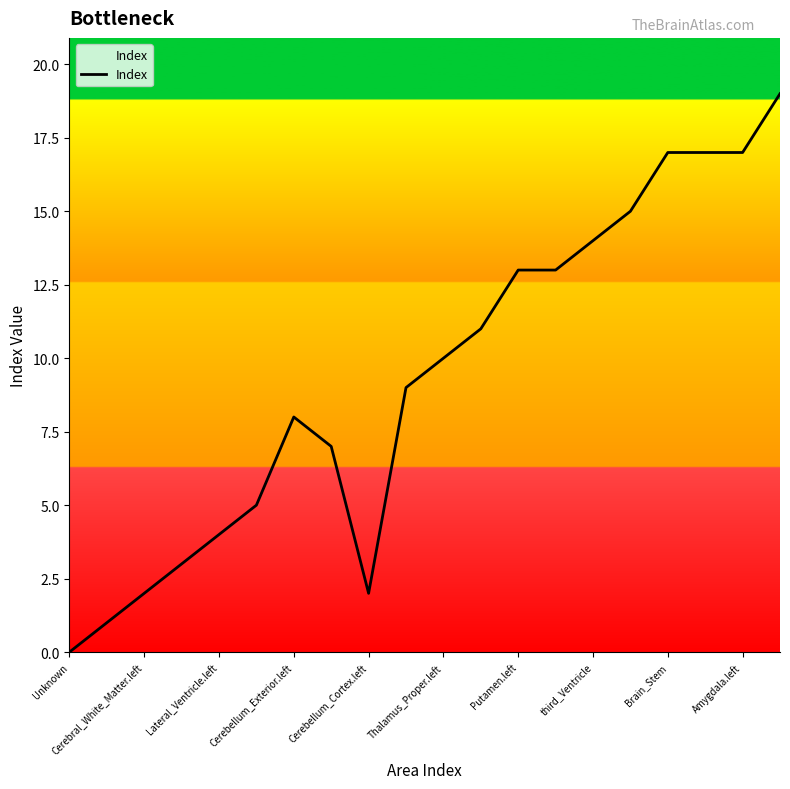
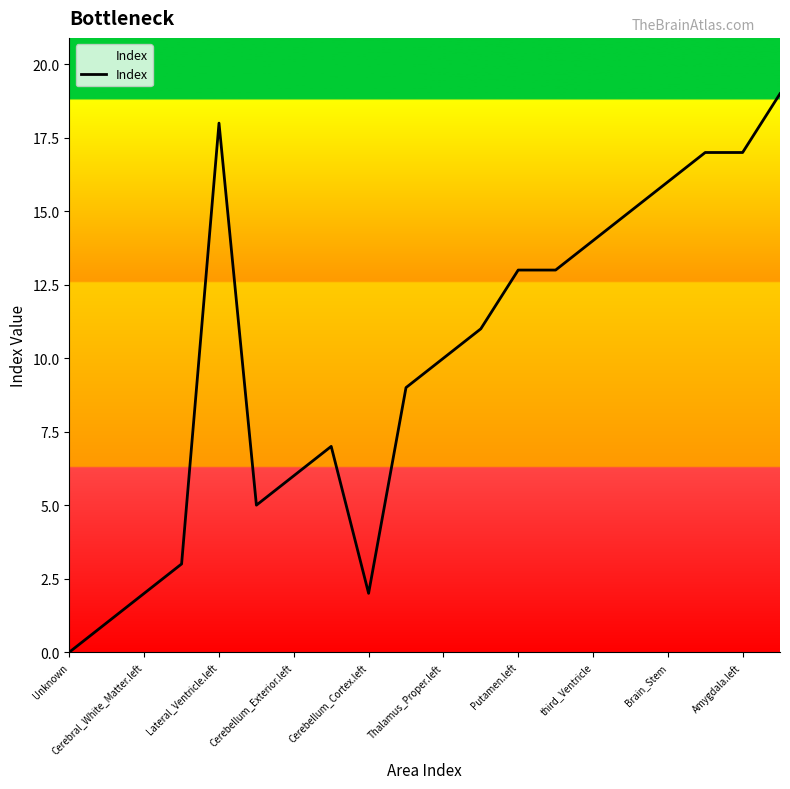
Lateral_Ventricle.left: 4 -> 18
Cerebellum_Exterior.left: 8 -> 6
Brain_Stem: 17 -> 16
